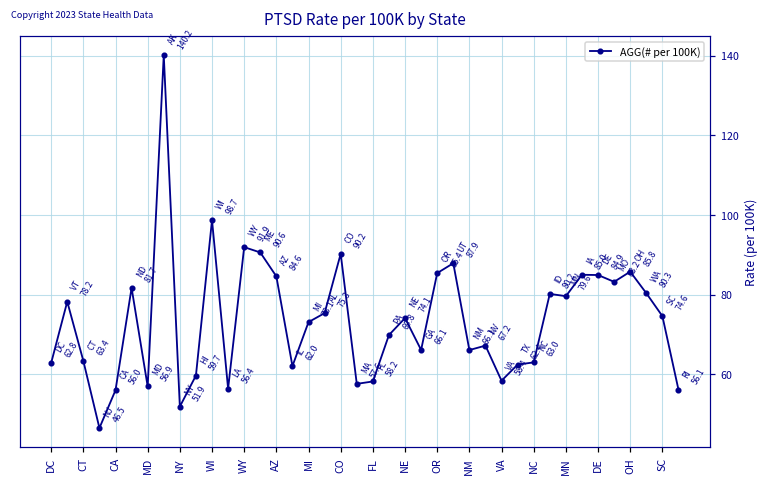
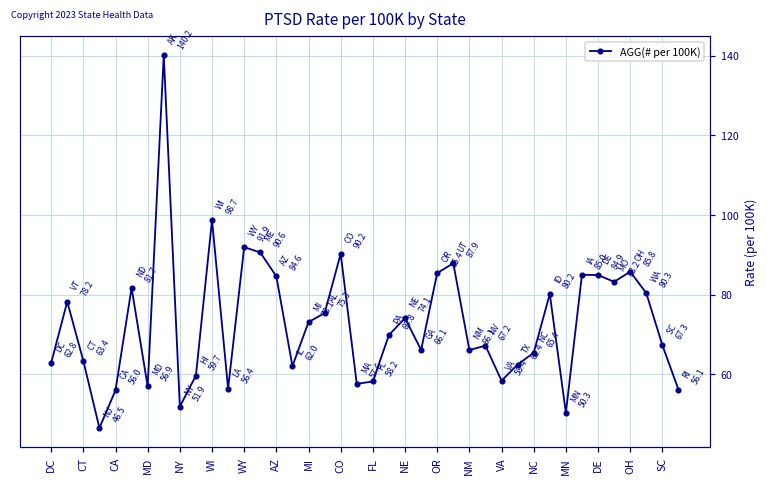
NC: 63.0 -> 65.4
MN: 79.6 -> 50.3
SC: 74.6 -> 67.3
